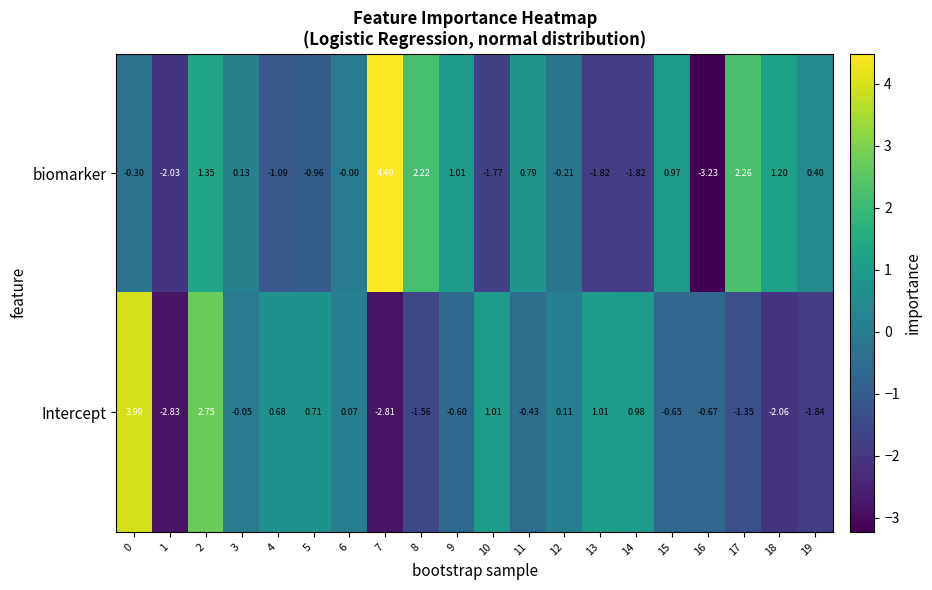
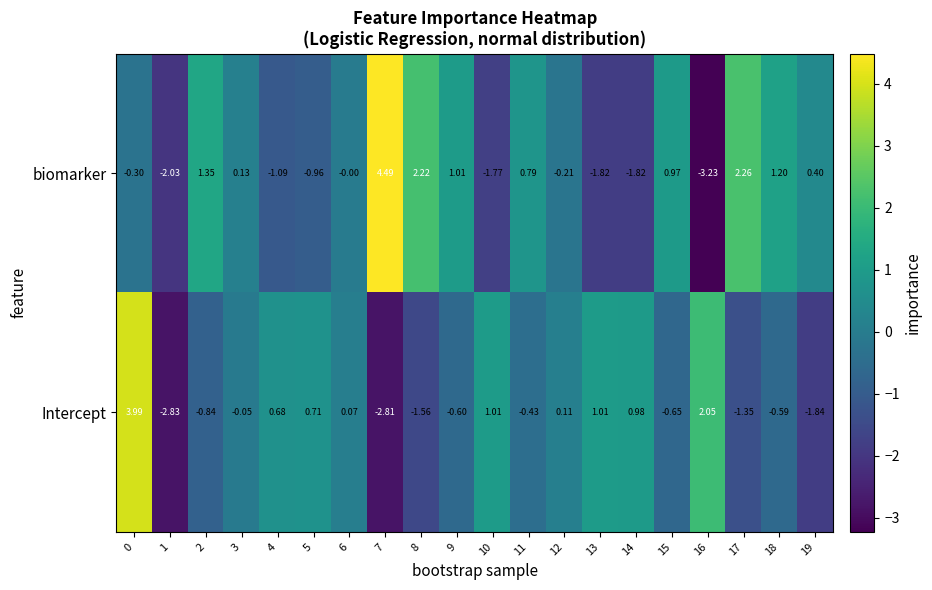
Intercept, 2: 2.75 -> -0.84
Intercept, 16: -0.67 -> 2.05
Intercept, 18: -2.06 -> -0.59
